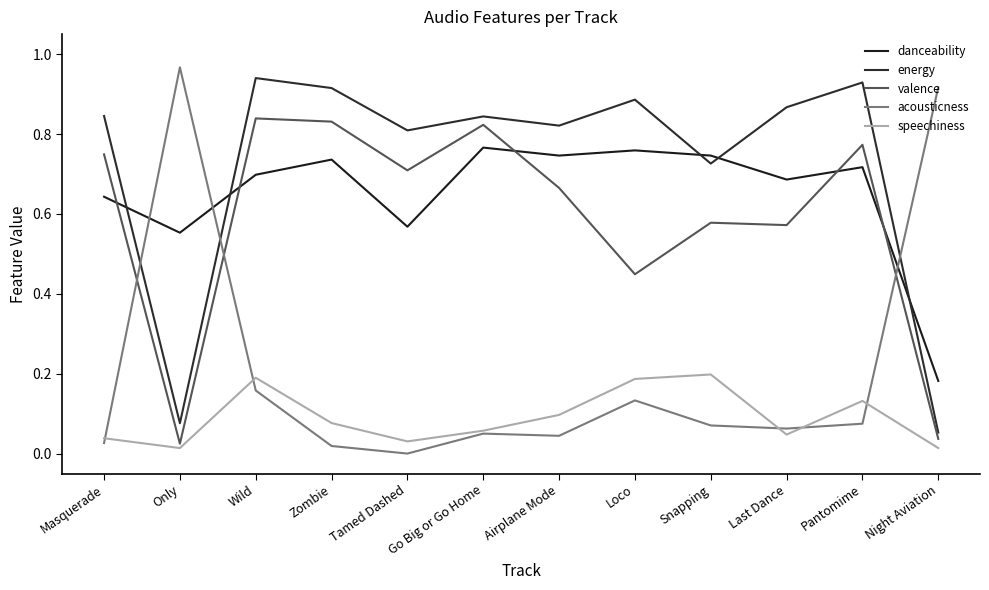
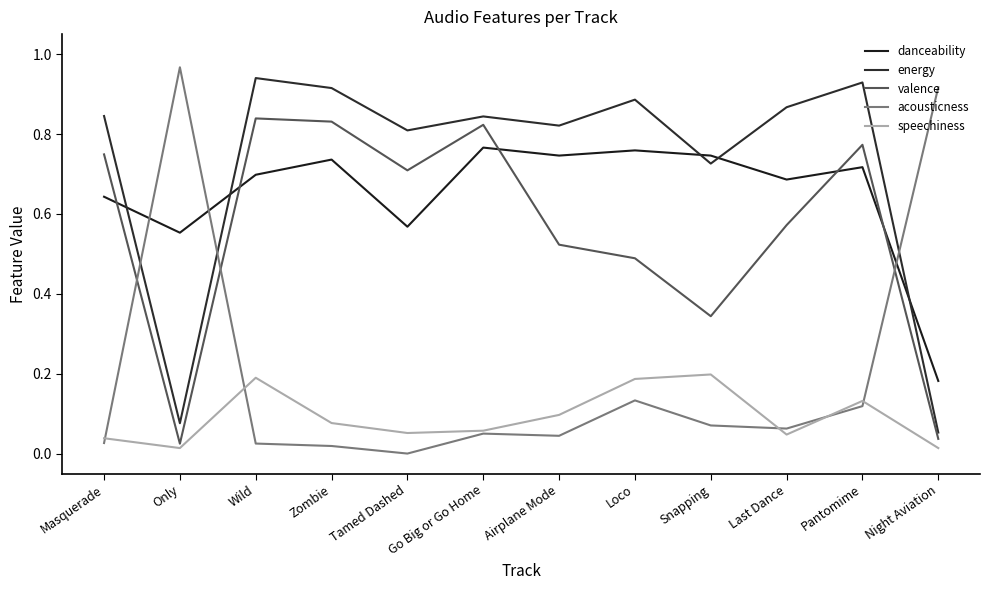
acousticness, Wild: 0.16 -> 0.03
speechiness, Tamed Dashed: 0.03 -> 0.05
valence, Airplane Mode: 0.67 -> 0.52
valence, Loco: 0.45 -> 0.49
valence, Snapping: 0.58 -> 0.34
acousticness, Pantomime: 0.08 -> 0.12
